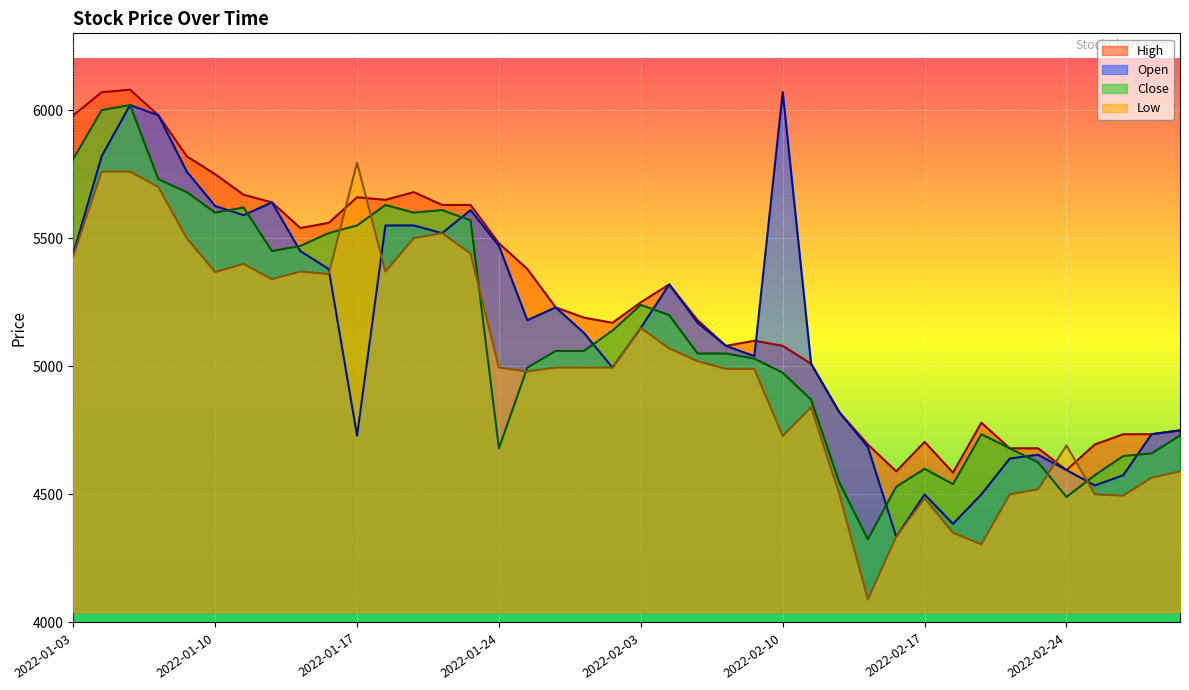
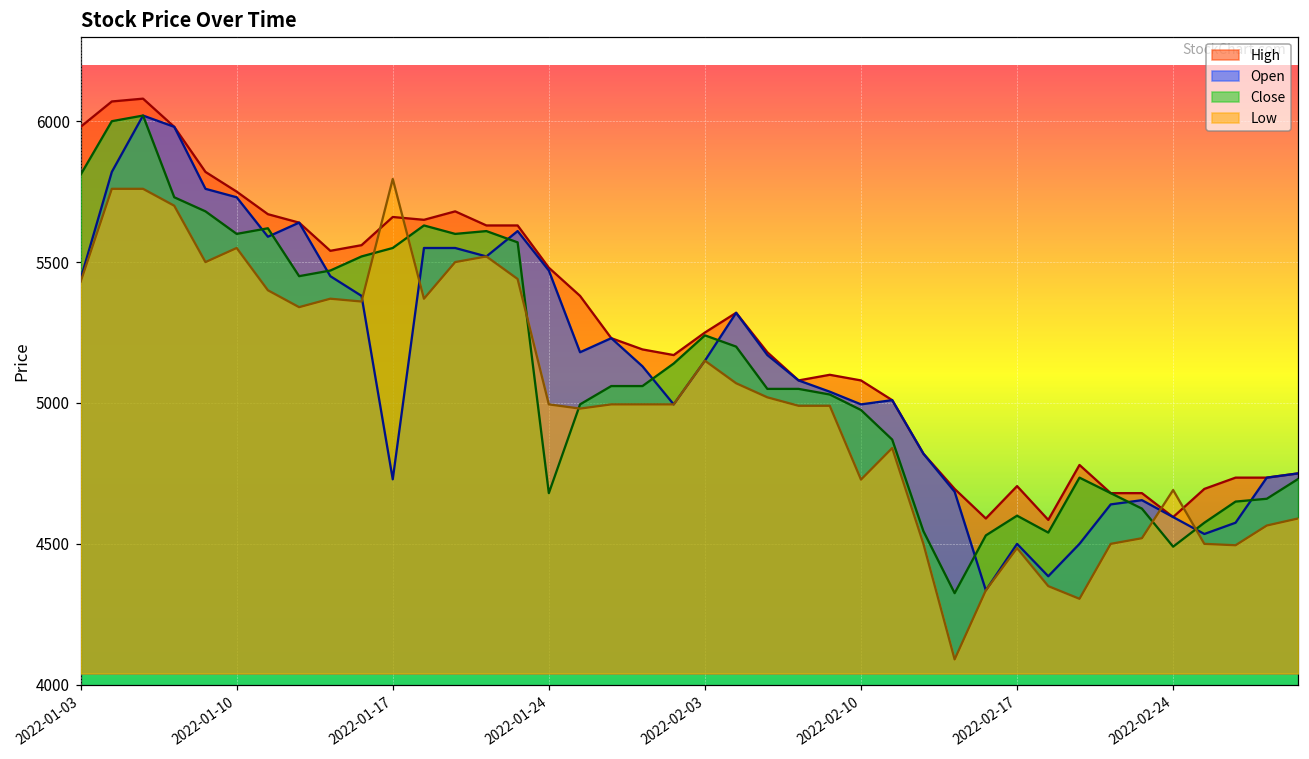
Open, 2022-01-10: 5630 -> 5730
Low, 2022-01-10: 5370 -> 5550
Open, 2022-02-10: 6070 -> 5000
